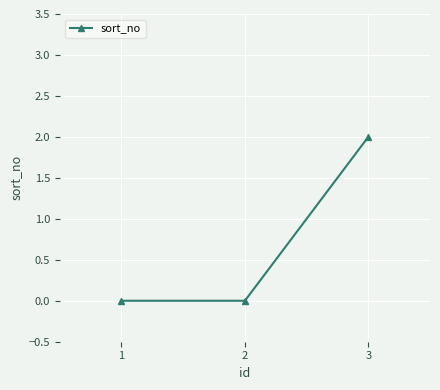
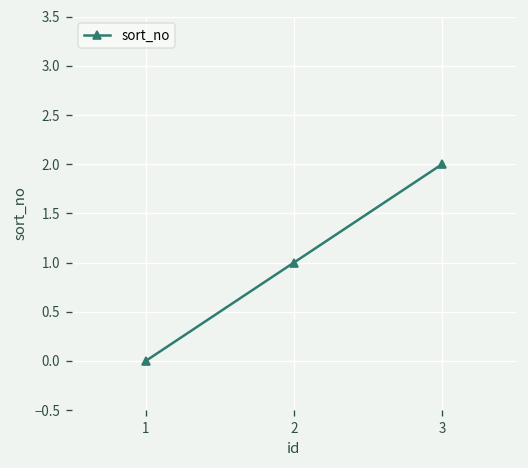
2: 0 -> 1
